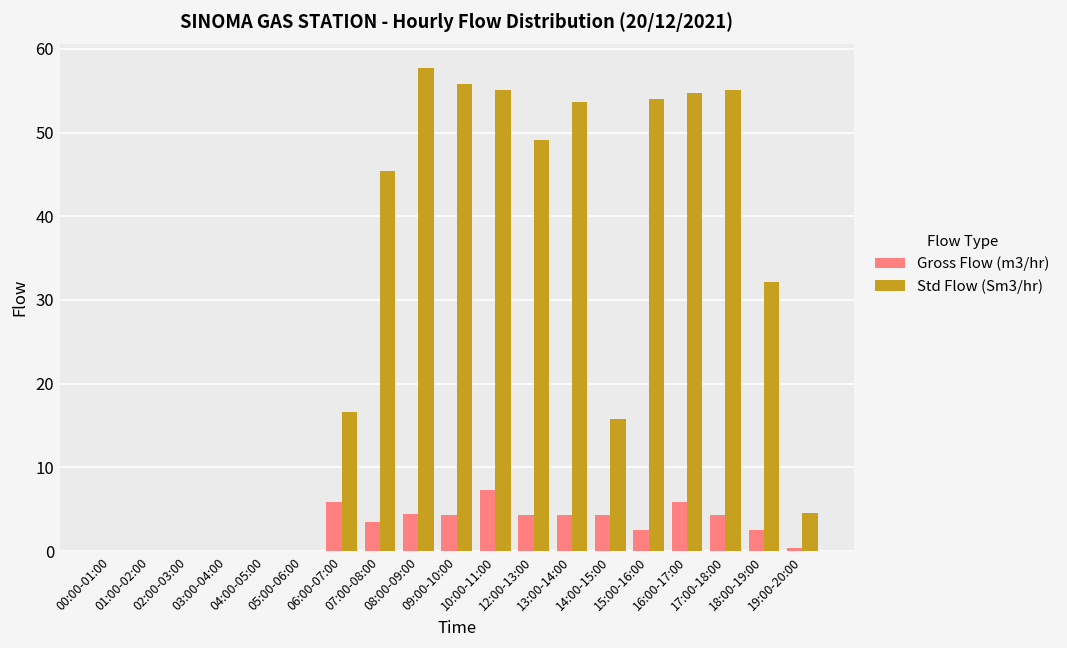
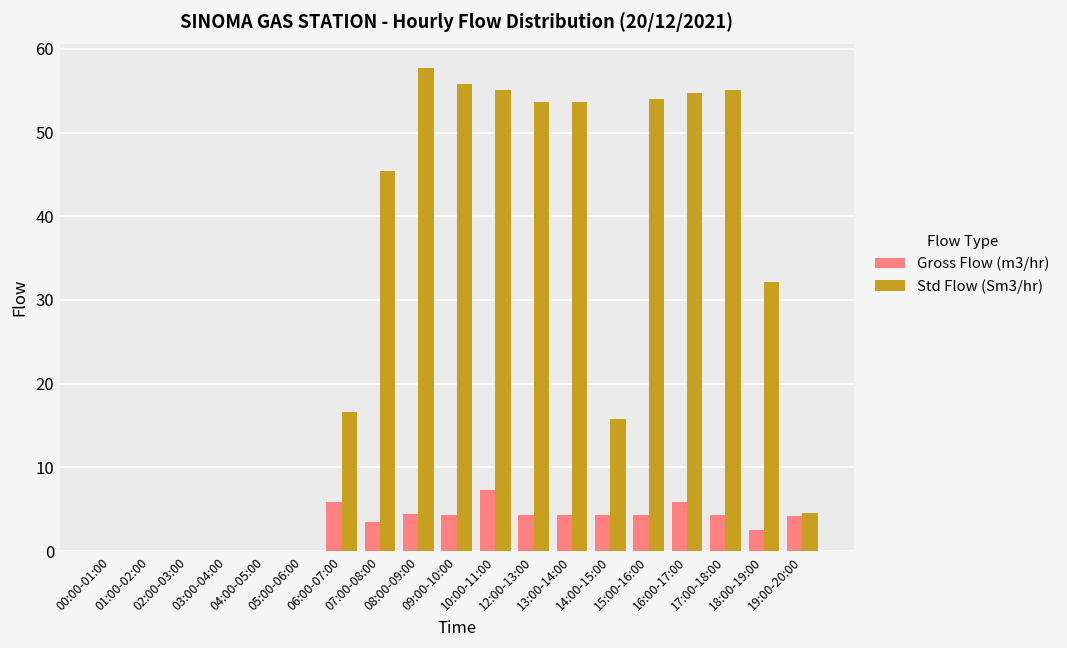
Std Flow (Sm3/hr), 12:00-13:00: 49 -> 54
Gross Flow (m3/hr), 15:00-16:00: 3 -> 4
Gross Flow (m3/hr), 19:00-20:00: 0 -> 4
